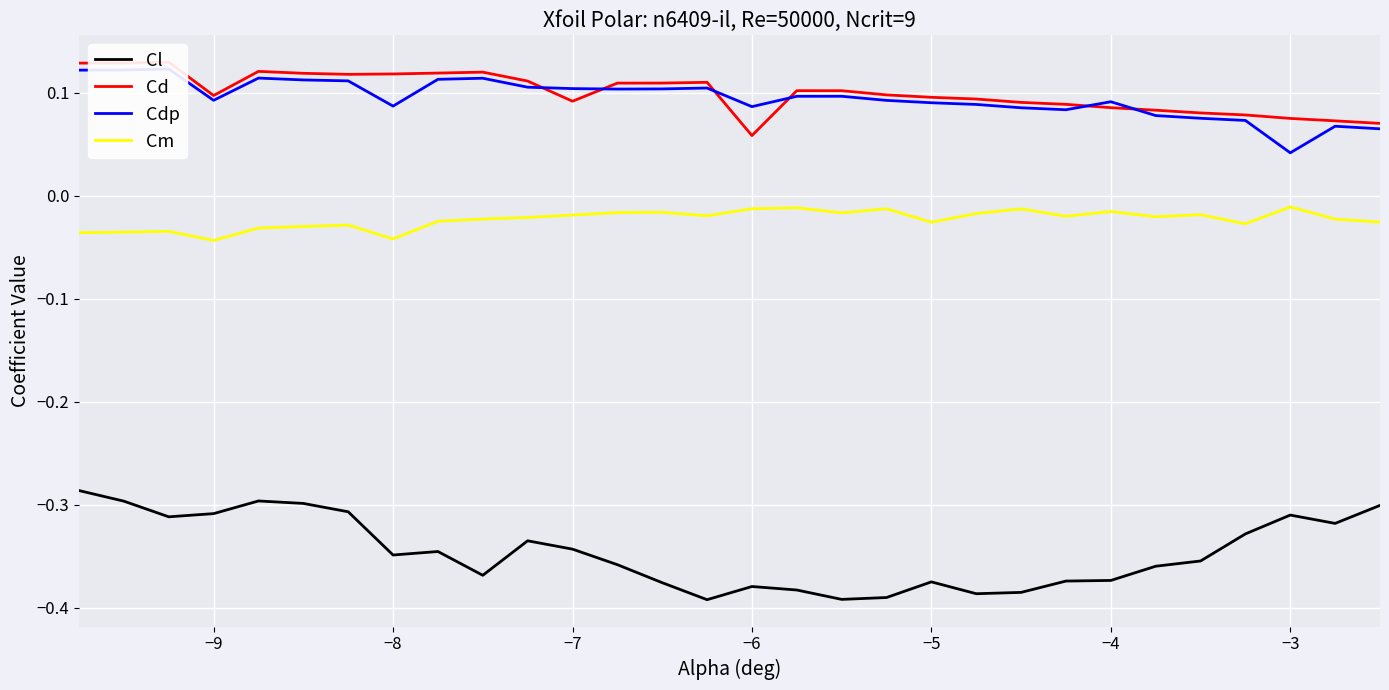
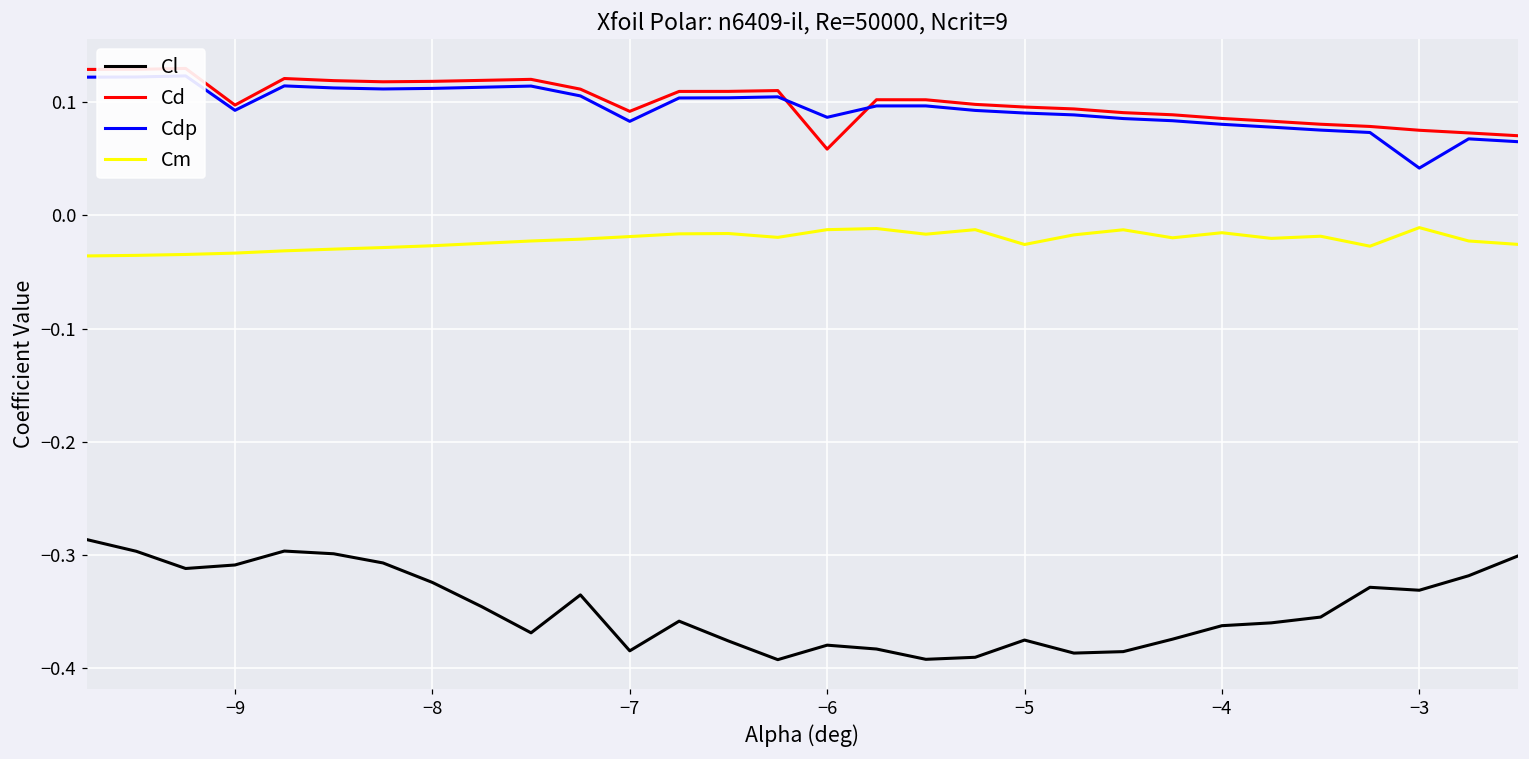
Cm, −9: -0.044 -> -0.033
Cl, −8: -0.349 -> -0.324
Cdp, −8: 0.087 -> 0.112
Cm, −8: -0.042 -> -0.027
Cl, −7: -0.343 -> -0.385
Cdp, −7: 0.104 -> 0.083
Cl, −4: -0.374 -> -0.362
Cdp, −4: 0.091 -> 0.080
Cl, −3: -0.310 -> -0.331
